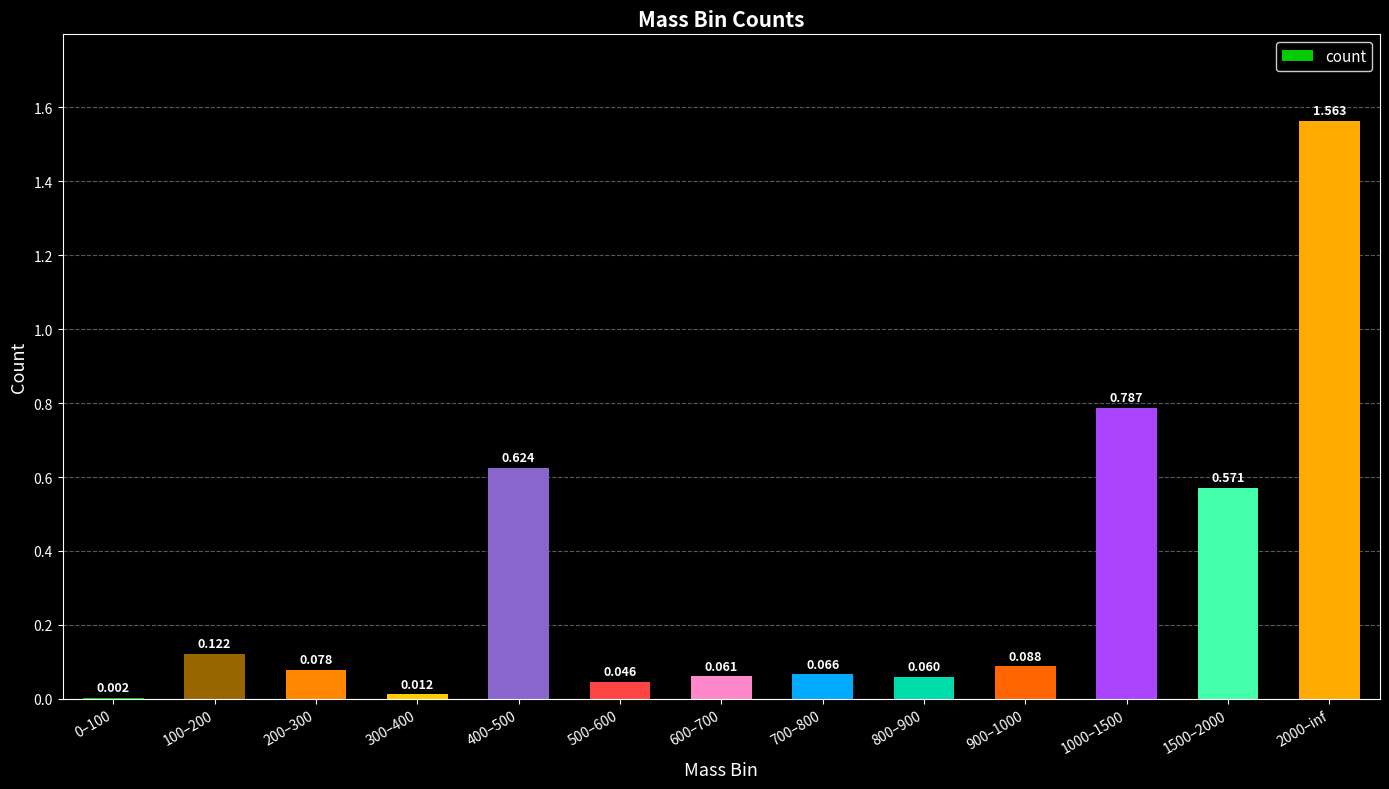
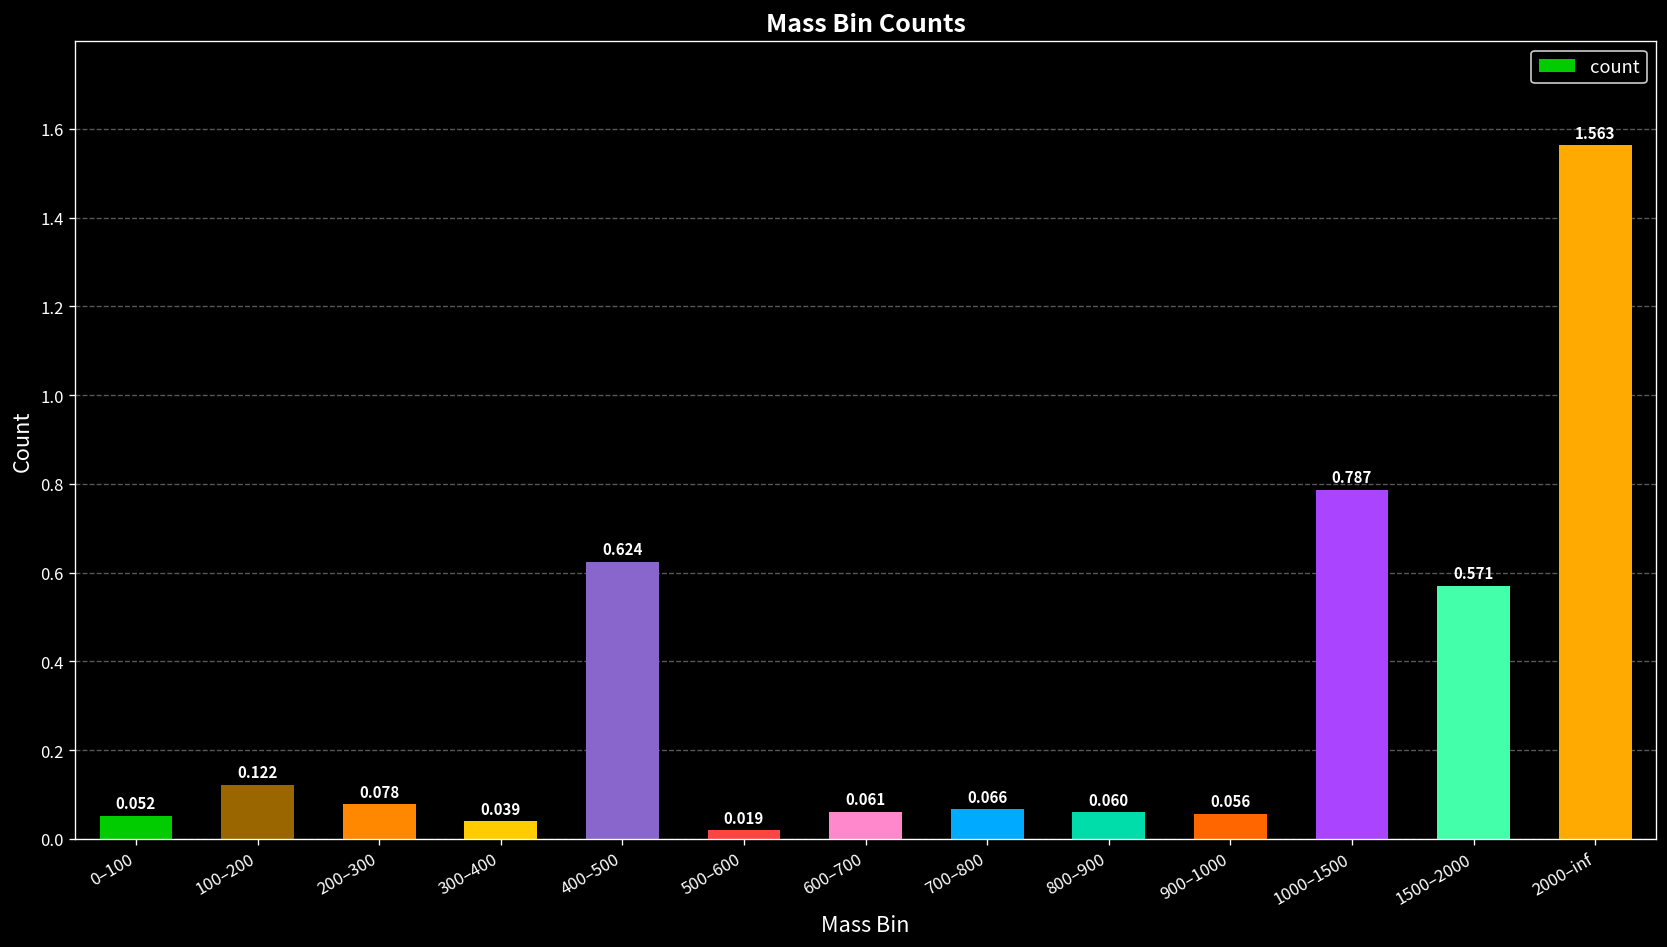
0–100: 0.002 -> 0.052
300–400: 0.012 -> 0.039
500–600: 0.046 -> 0.019
900–1000: 0.088 -> 0.056
